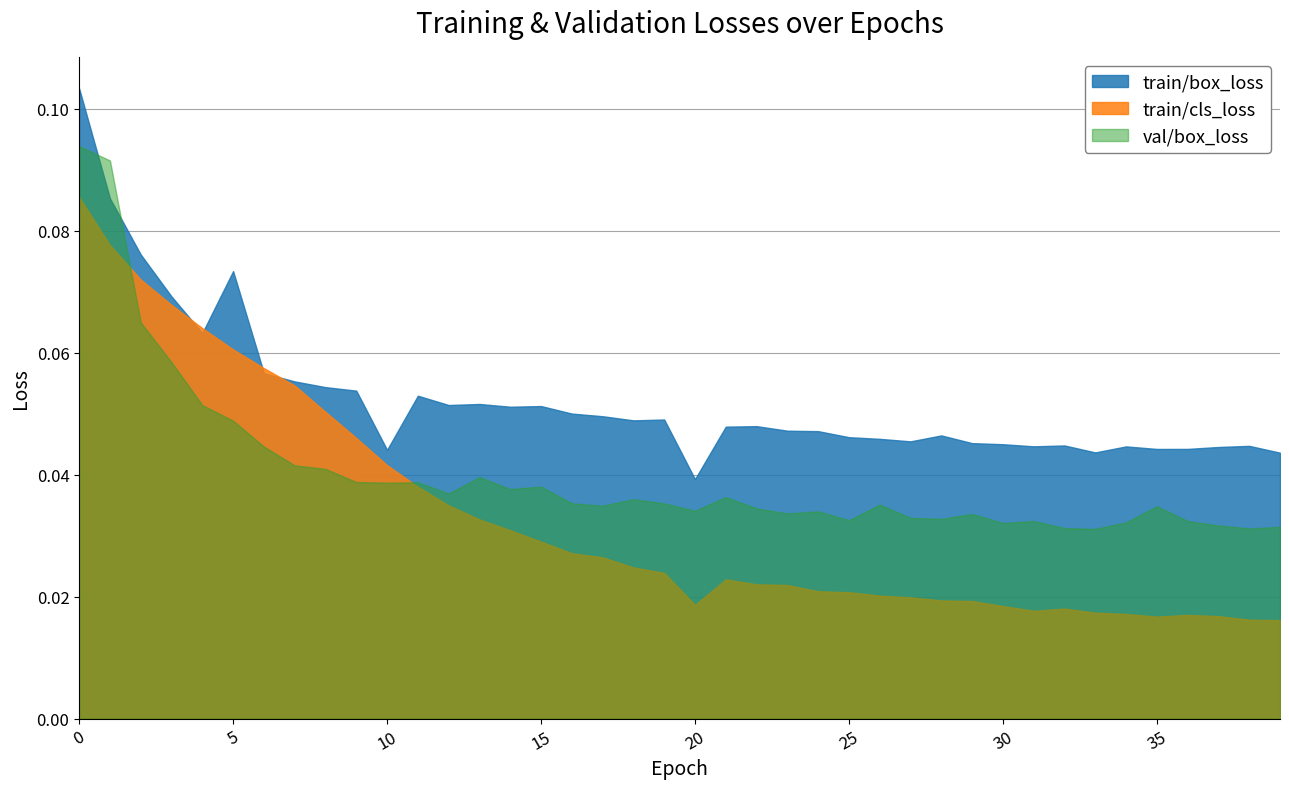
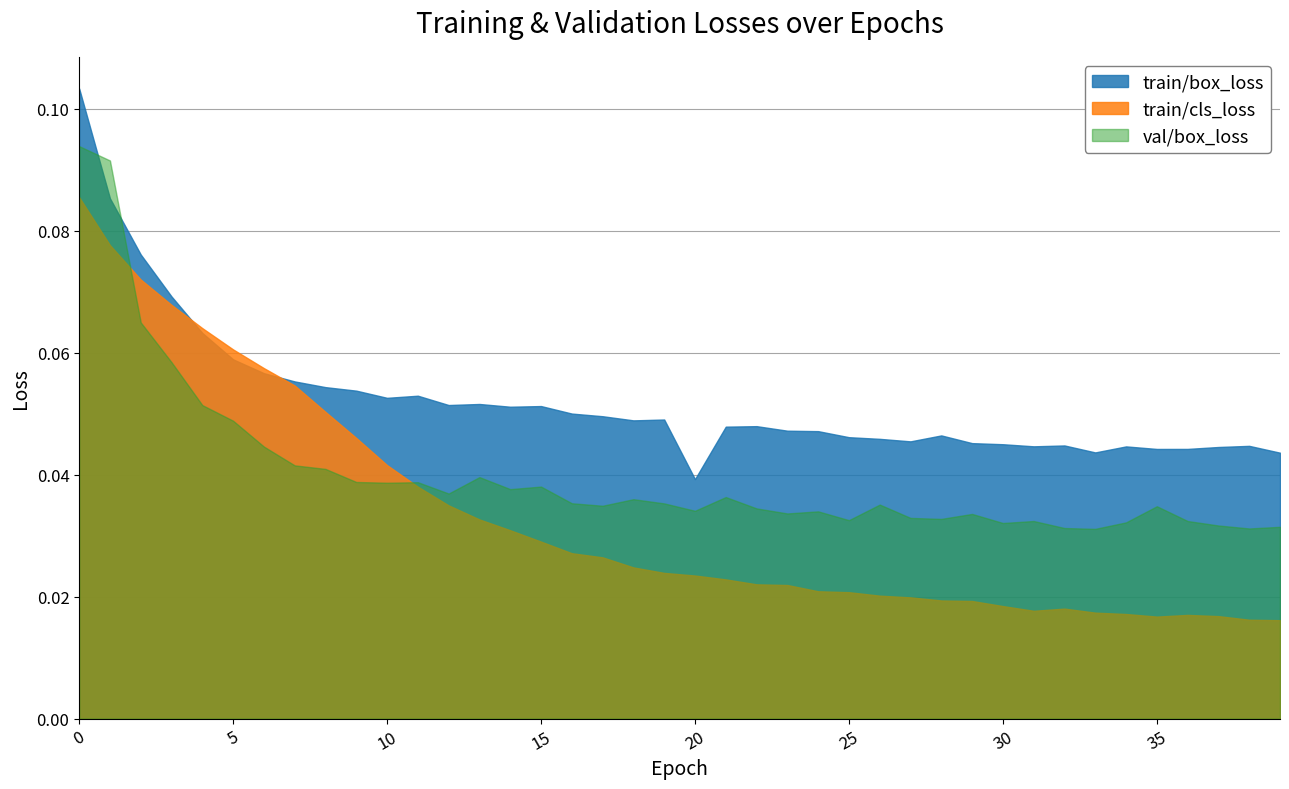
train/box_loss, 5: 0.073 -> 0.059
train/box_loss, 10: 0.044 -> 0.053
train/cls_loss, 20: 0.019 -> 0.023
